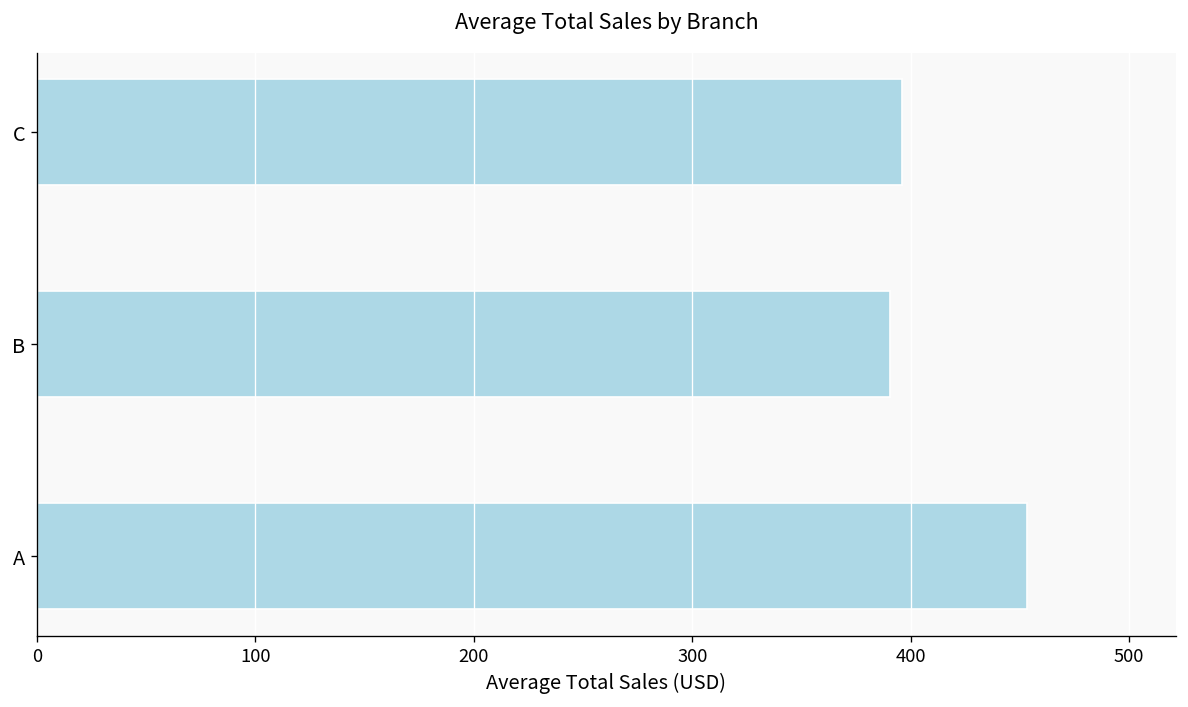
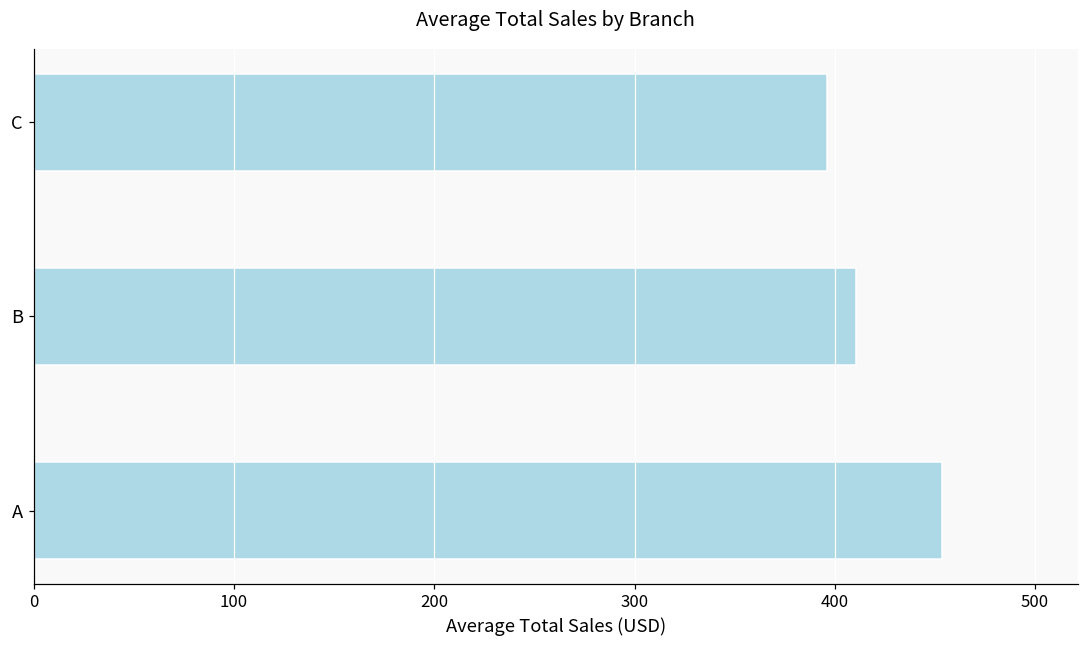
B: 391 -> 410
